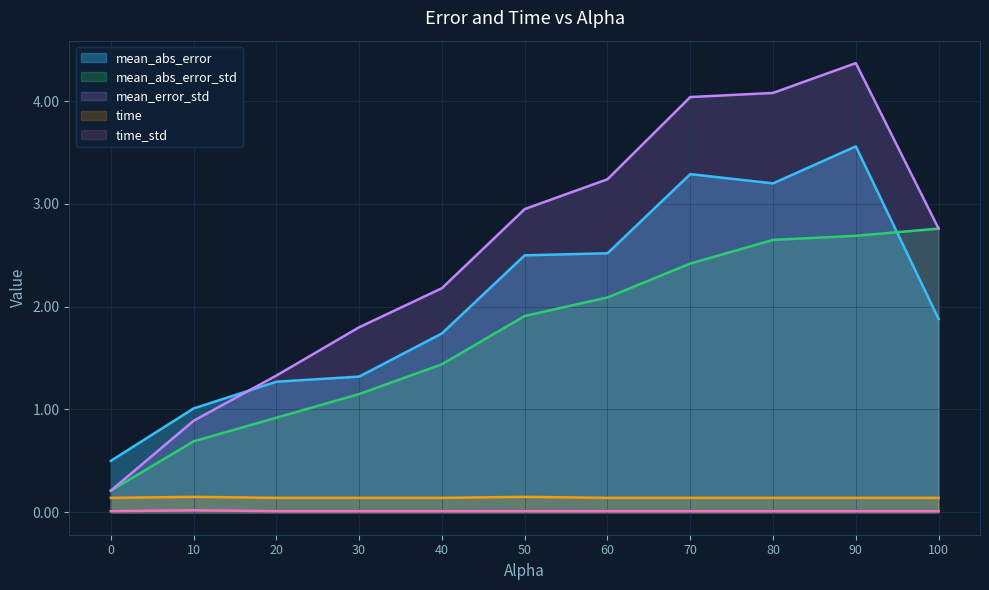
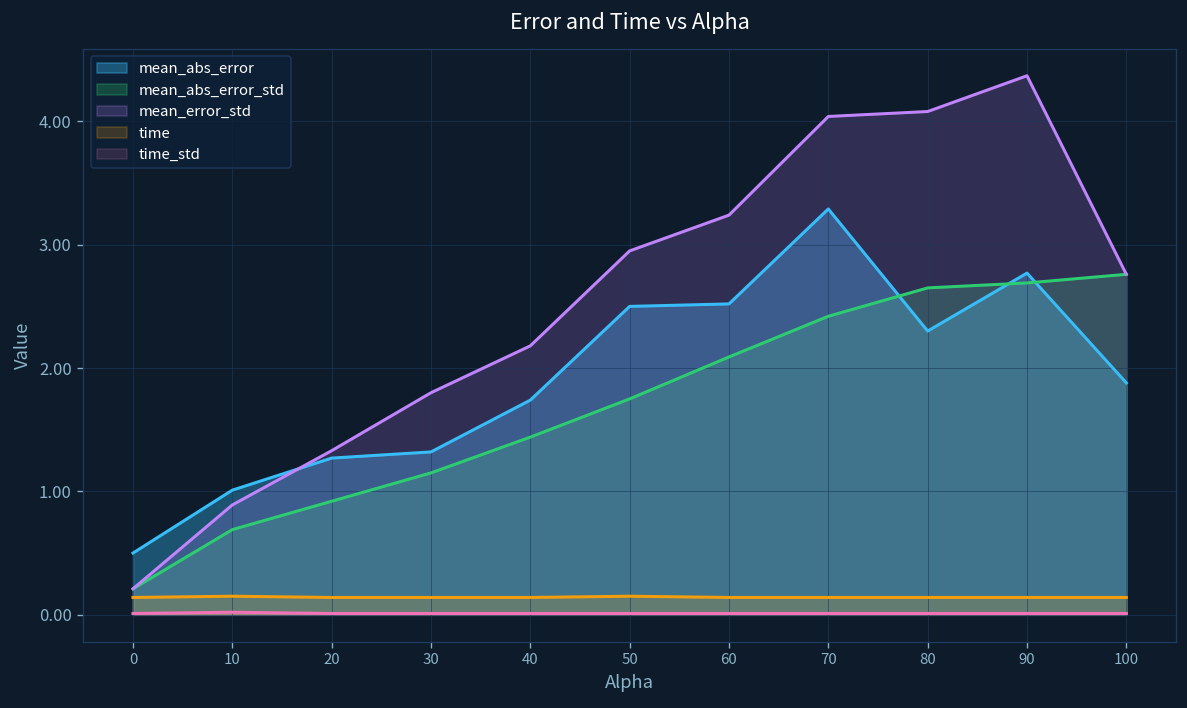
mean_abs_error_std, 50: 1.91 -> 1.75
mean_abs_error, 80: 3.2 -> 2.3
mean_abs_error, 90: 3.56 -> 2.77
